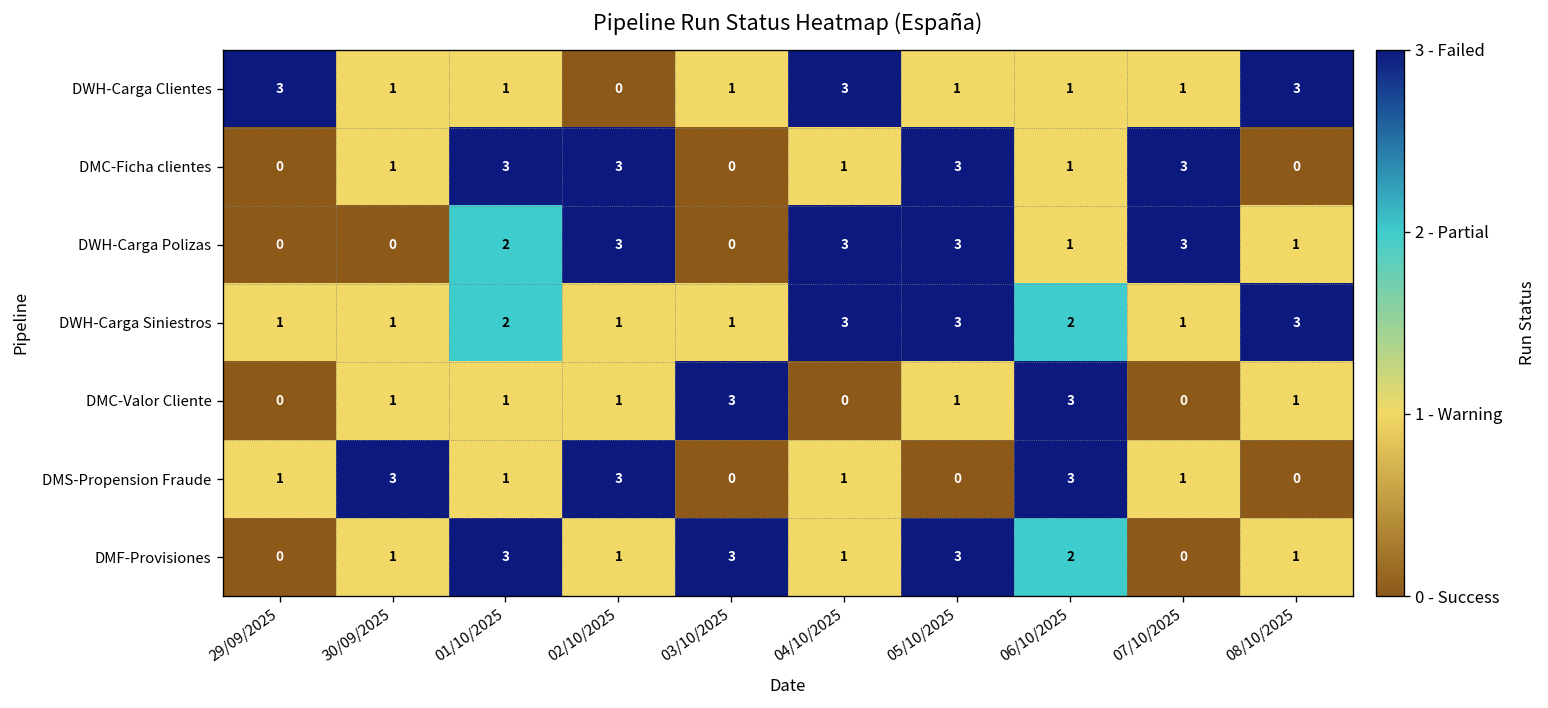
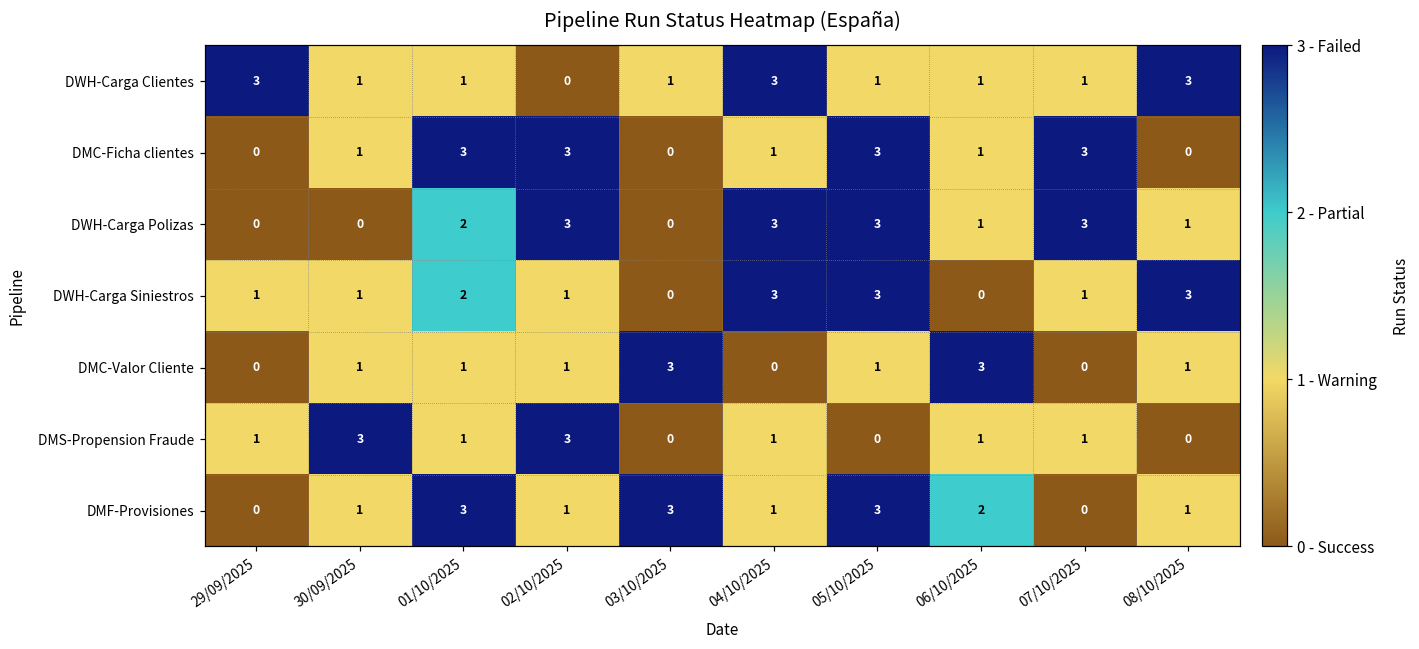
DWH-Carga Siniestros, 03/10/2025: 1 -> 0
DWH-Carga Siniestros, 06/10/2025: 2 -> 0
DMS-Propension Fraude, 06/10/2025: 3 -> 1
